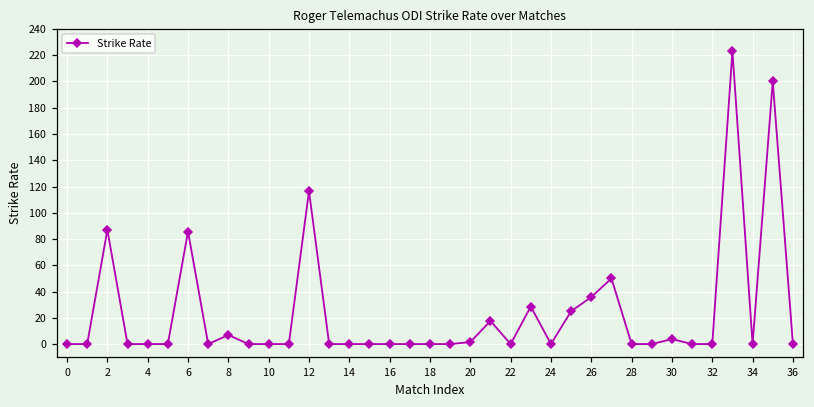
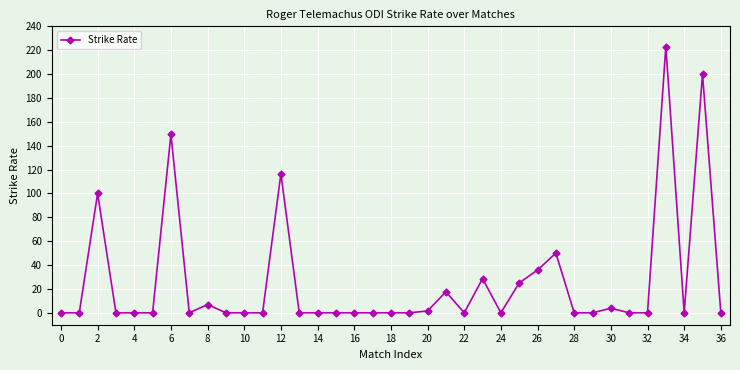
2: 87 -> 100
6: 86 -> 150
